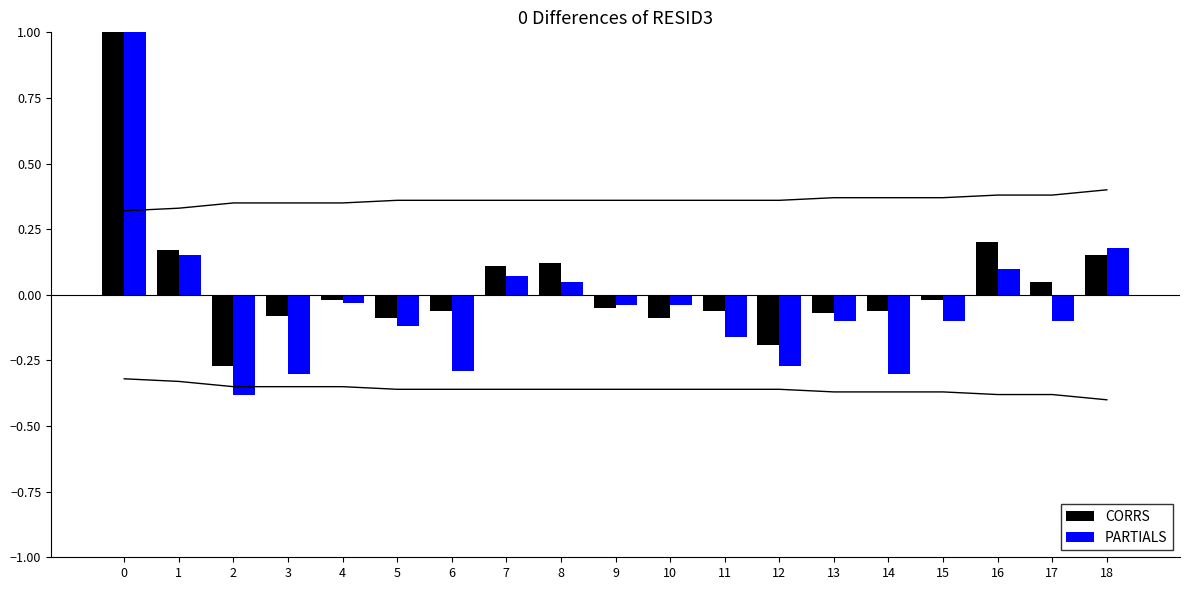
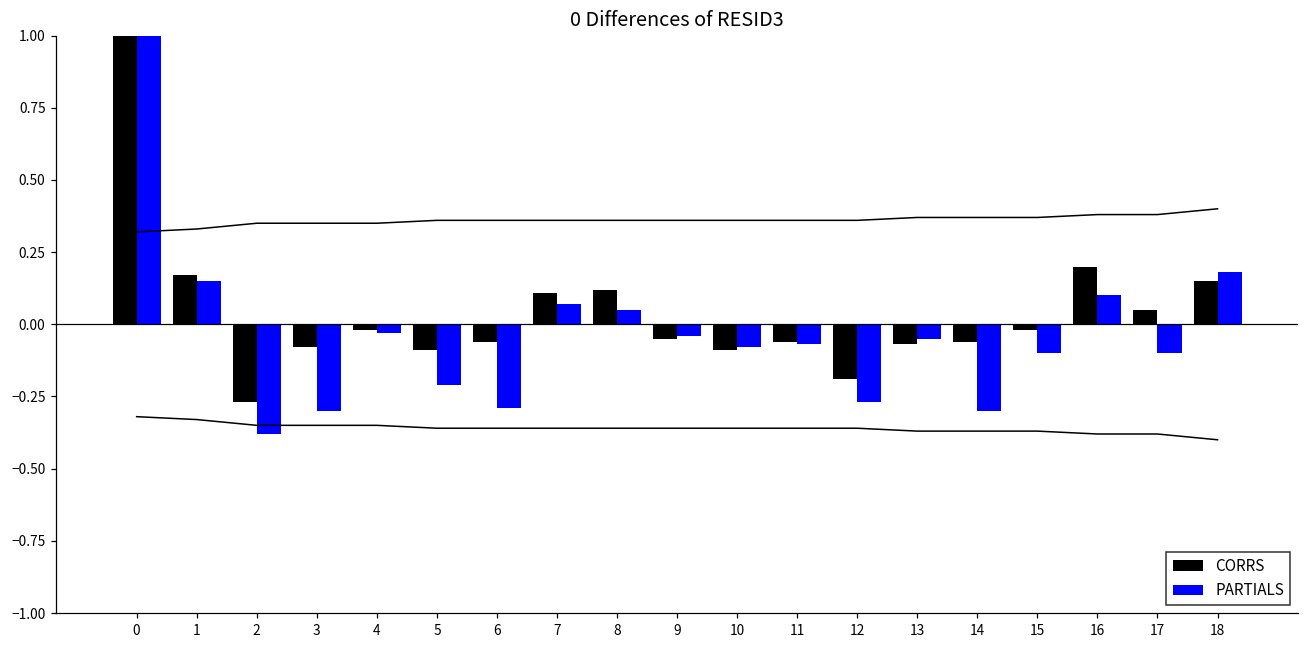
PARTIALS, 5: -0.12 -> -0.21
PARTIALS, 10: -0.04 -> -0.08
PARTIALS, 11: -0.16 -> -0.07
PARTIALS, 13: -0.10 -> -0.05
